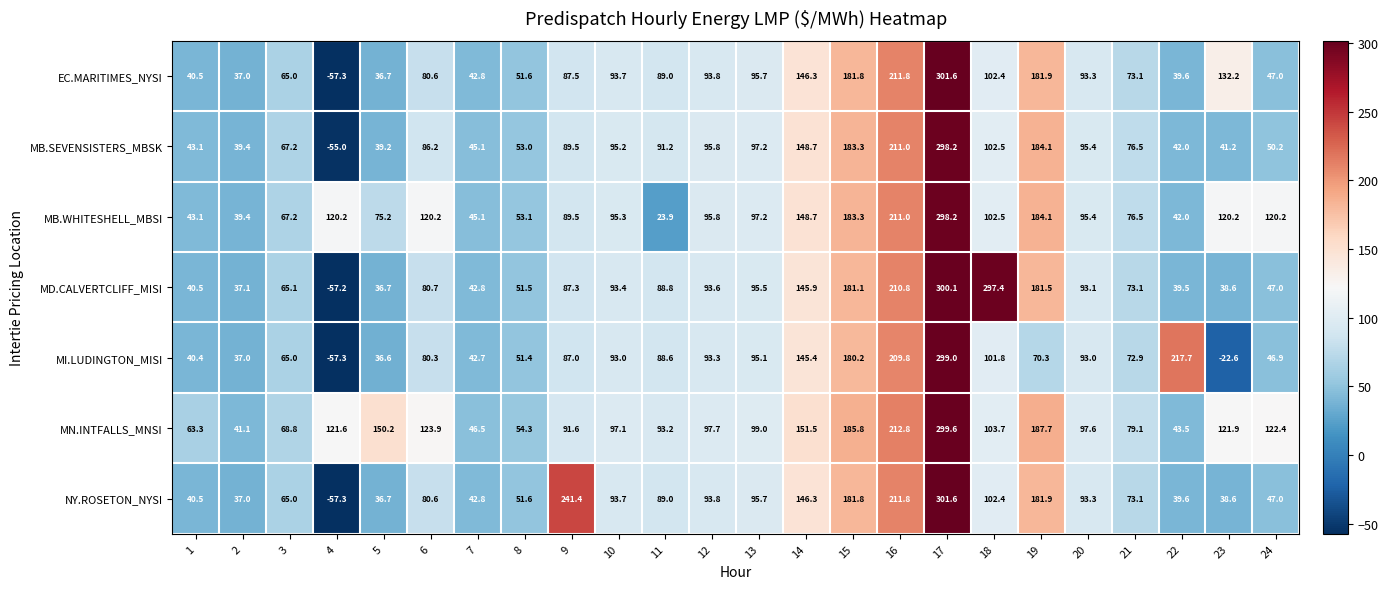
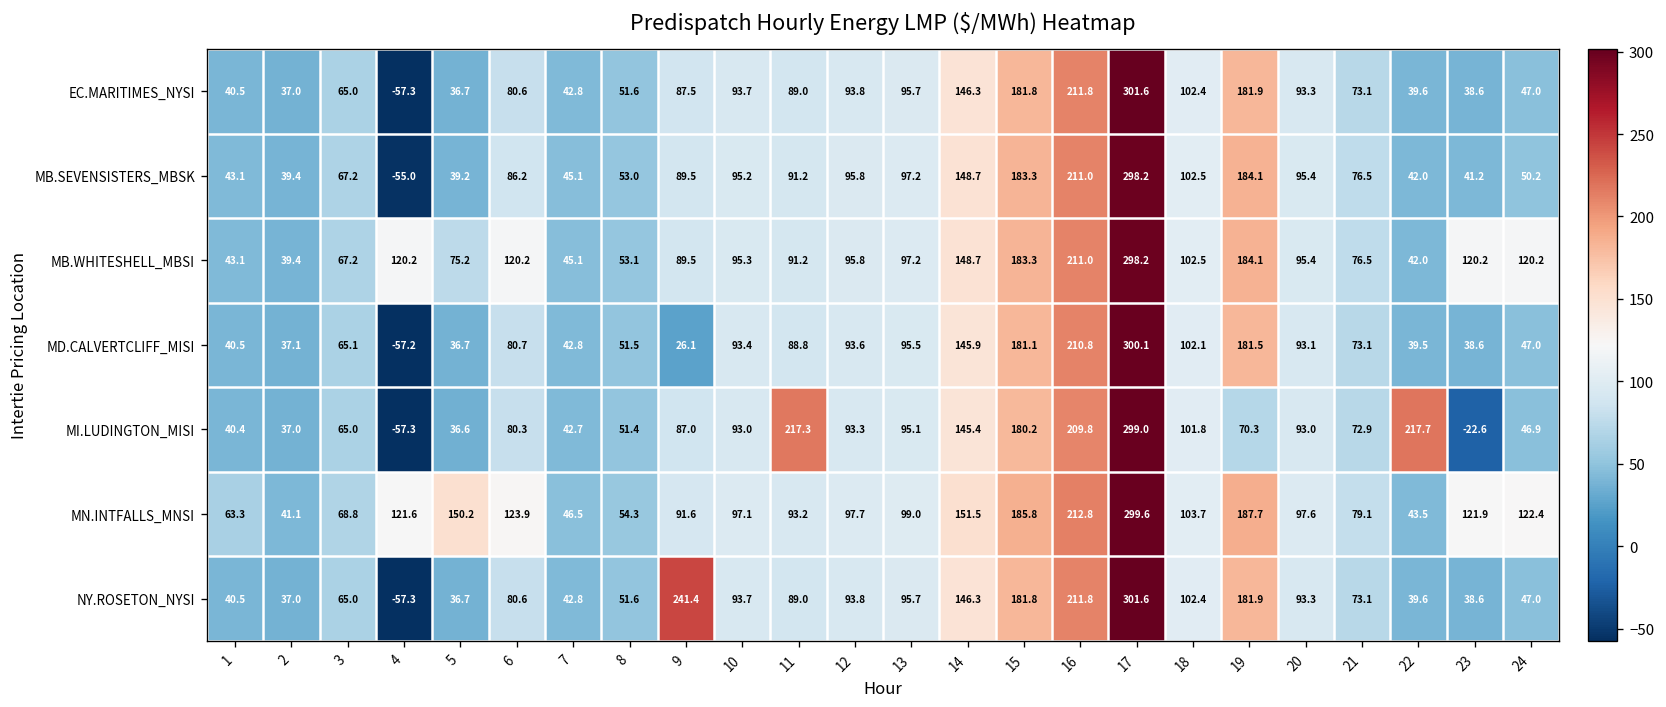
EC.MARITIMES_NYSI, 23: 132.2 -> 38.6
MB.WHITESHELL_MBSI, 11: 23.9 -> 91.2
MD.CALVERTCLIFF_MISI, 9: 87.3 -> 26.1
MD.CALVERTCLIFF_MISI, 18: 297.4 -> 102.1
MI.LUDINGTON_MISI, 11: 88.6 -> 217.3
